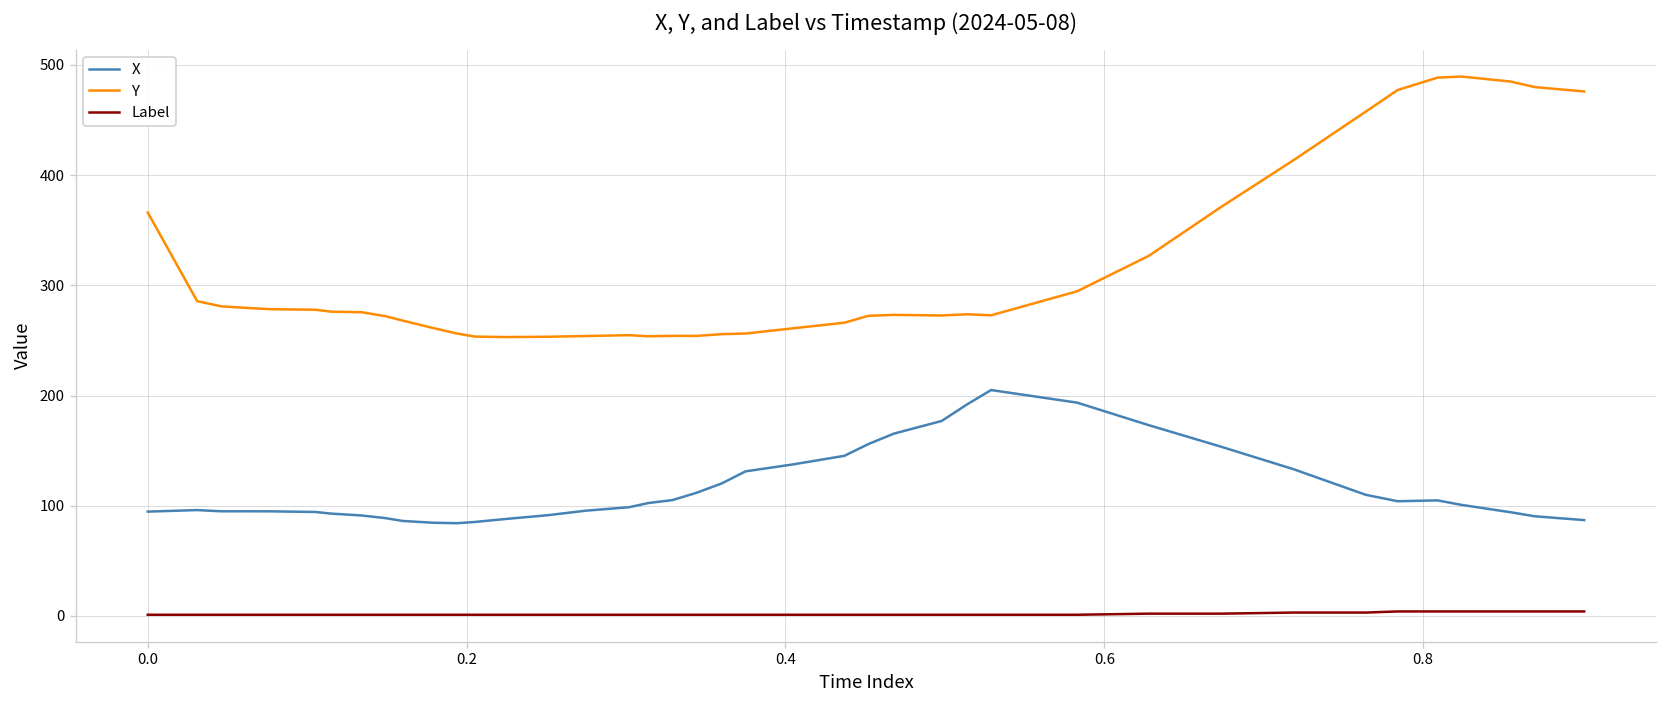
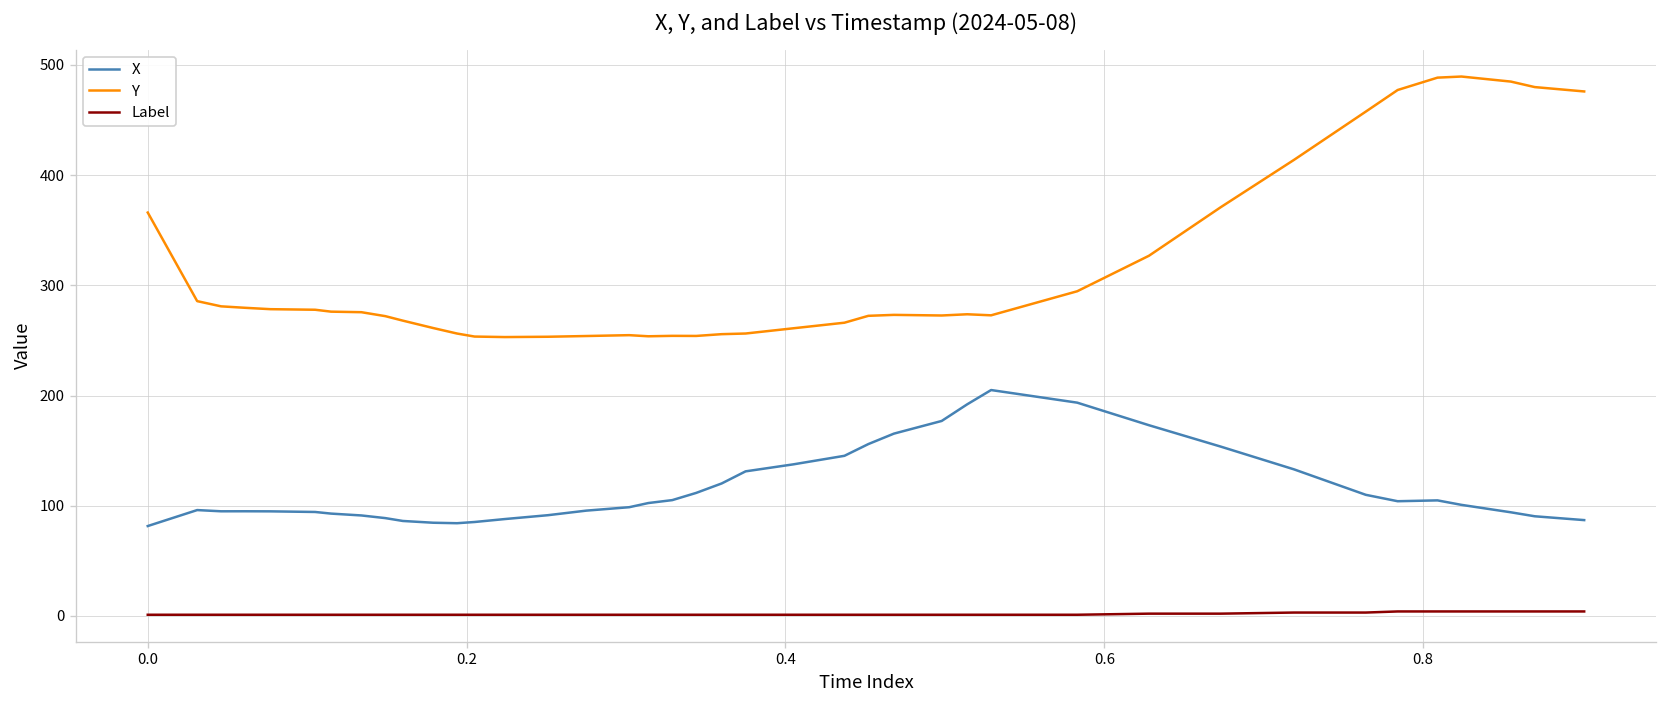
X, 0.0: 90 -> 80
